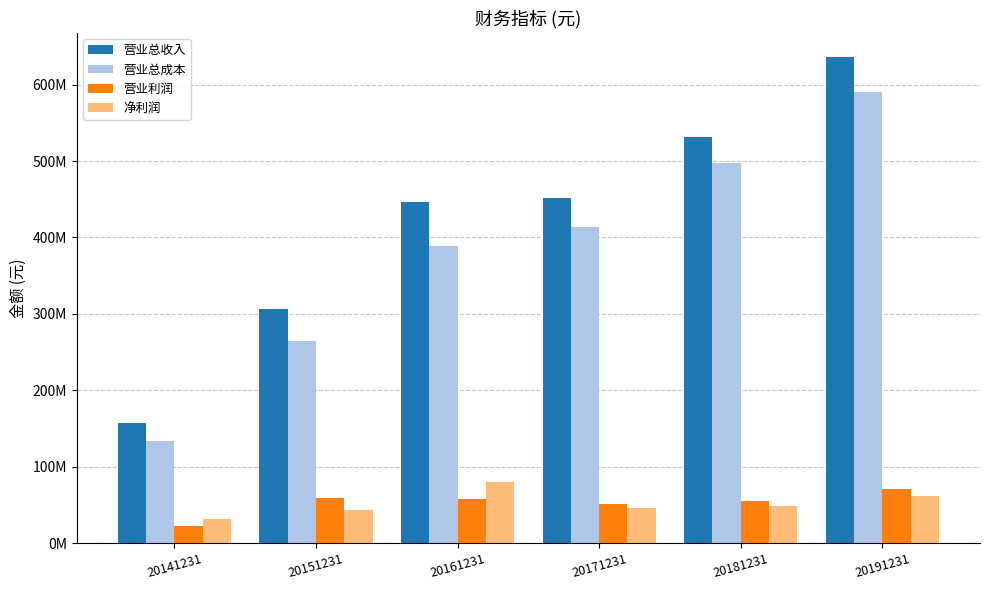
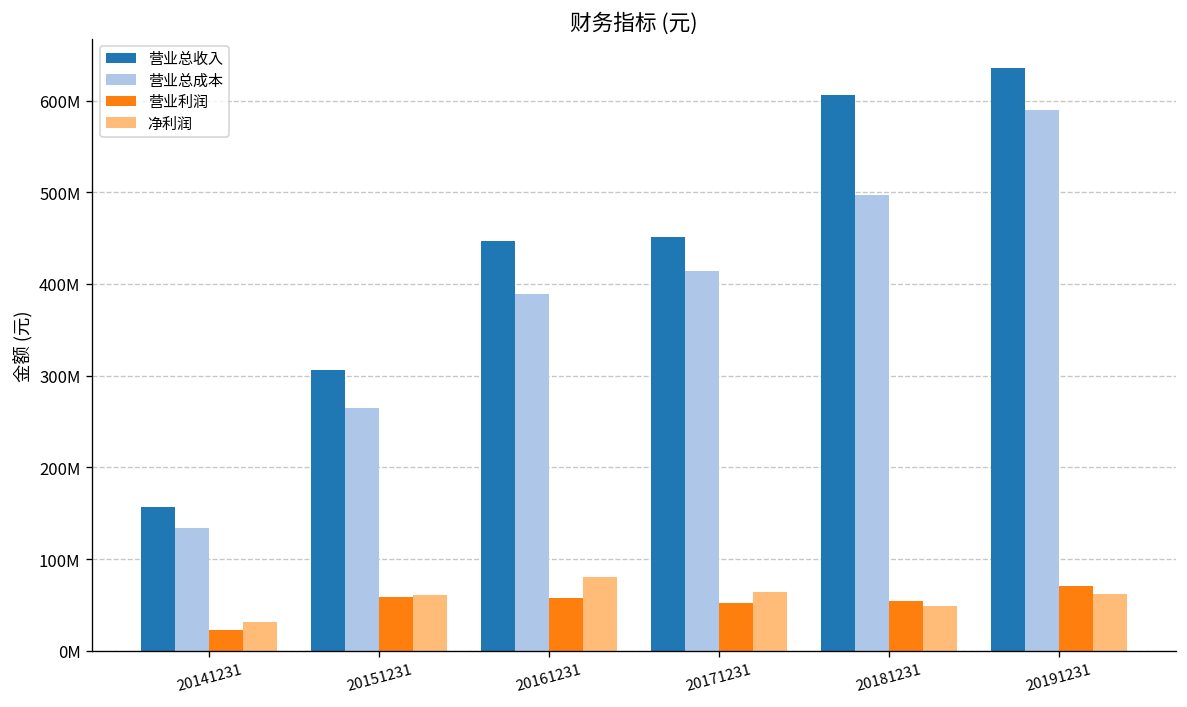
净利润, 20151231: 40000000 -> 60000000
净利润, 20171231: 50000000 -> 60000000
营业总收入, 20181231: 530000000 -> 610000000
